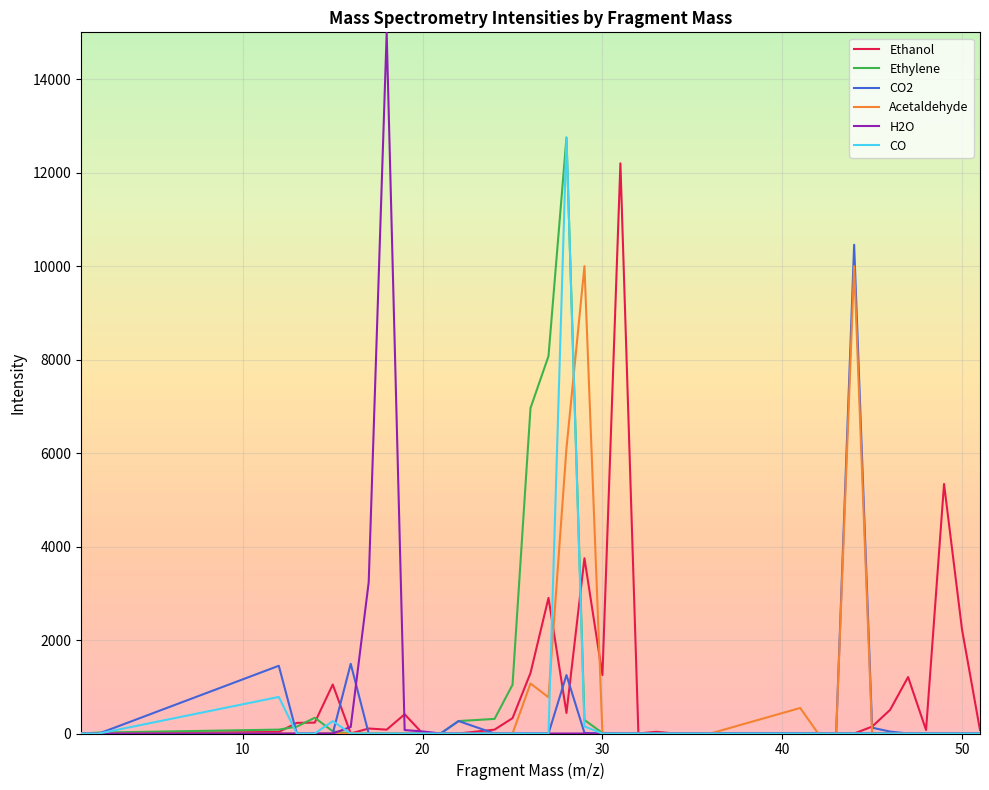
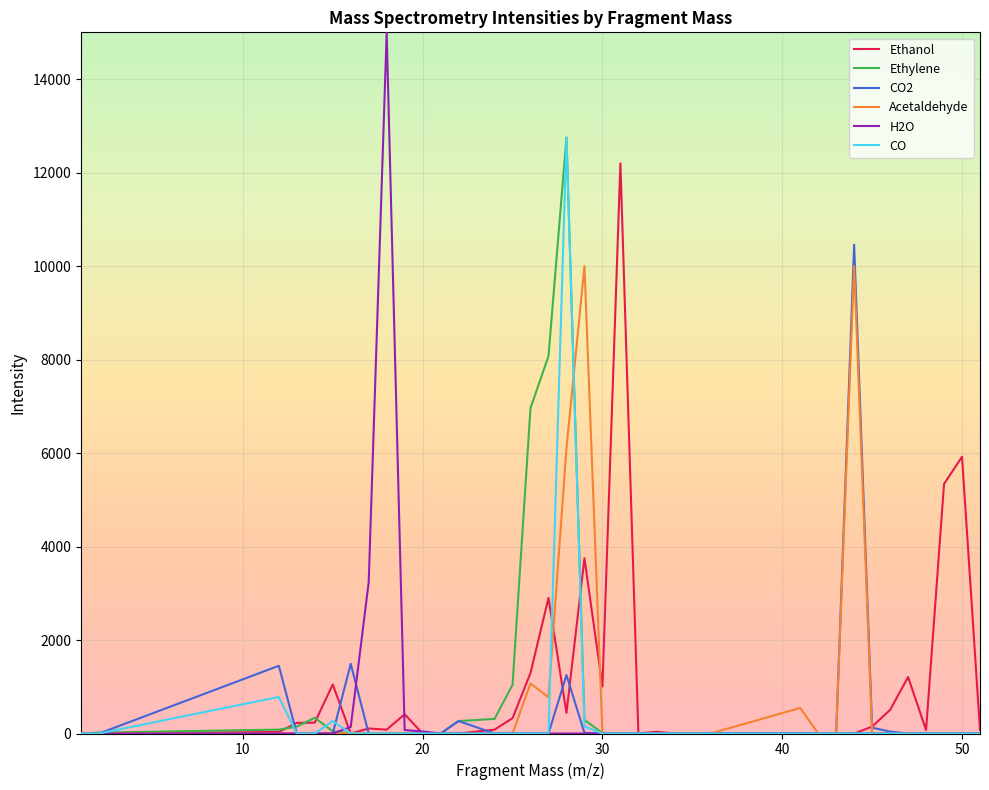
Ethanol, 30: 1200 -> 1000
Ethanol, 50: 2200 -> 5900
